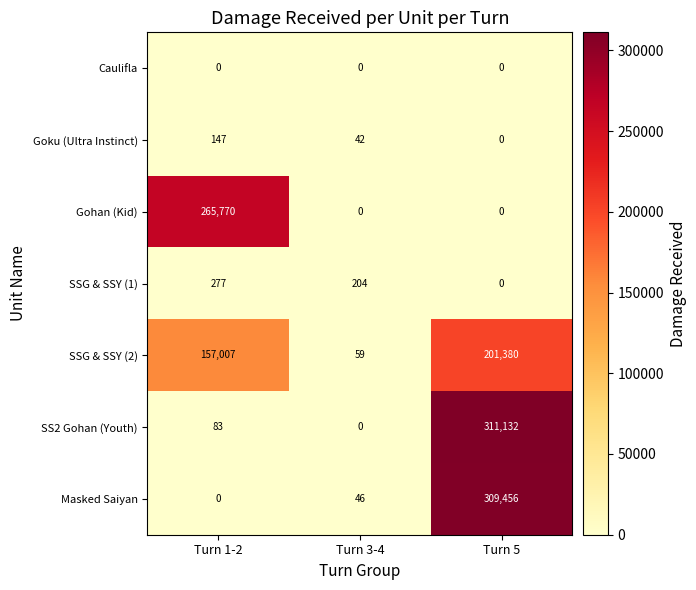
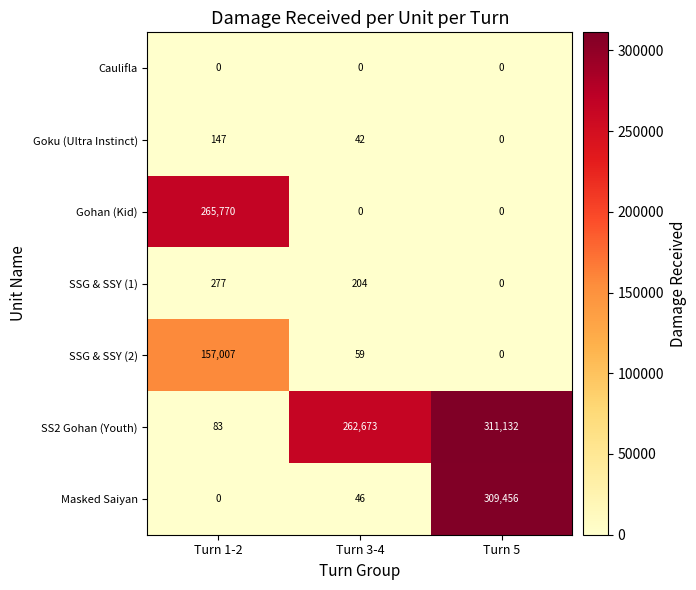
SSG & SSY (2), Turn 5: 201,380 -> 0
SS2 Gohan (Youth), Turn 3-4: 0 -> 262,673
